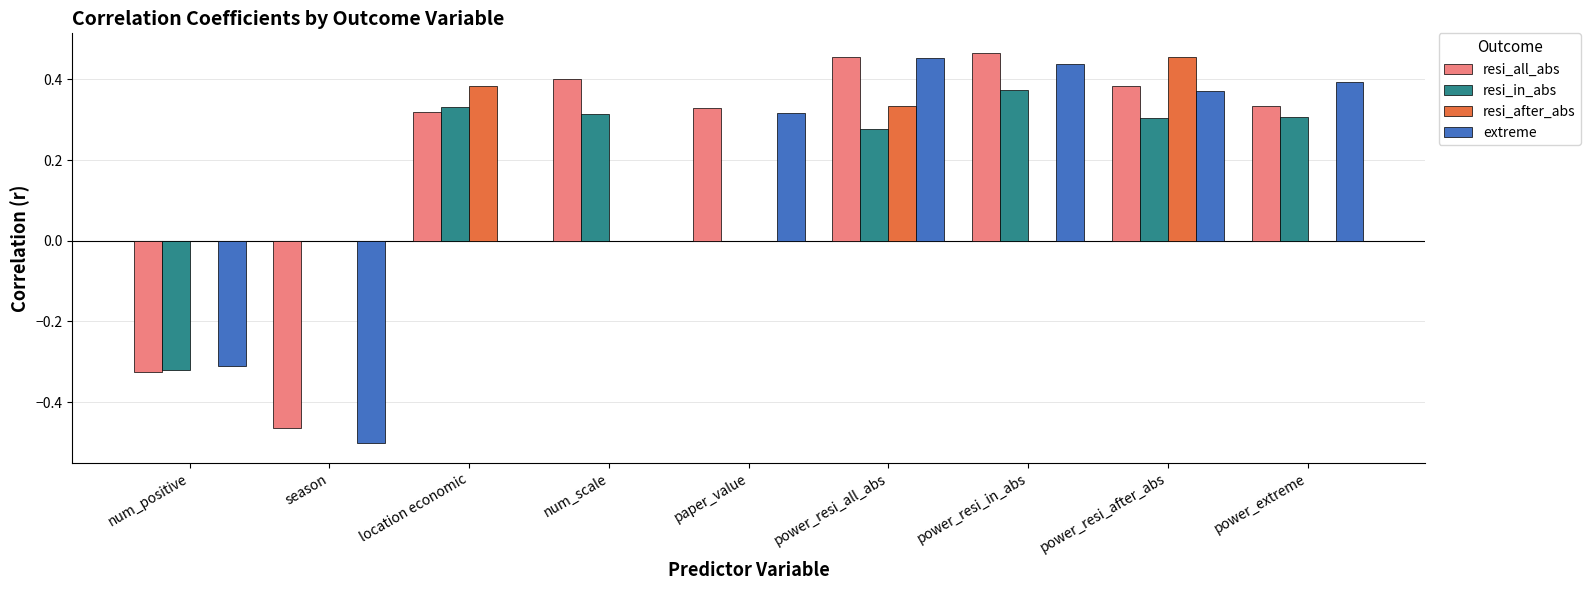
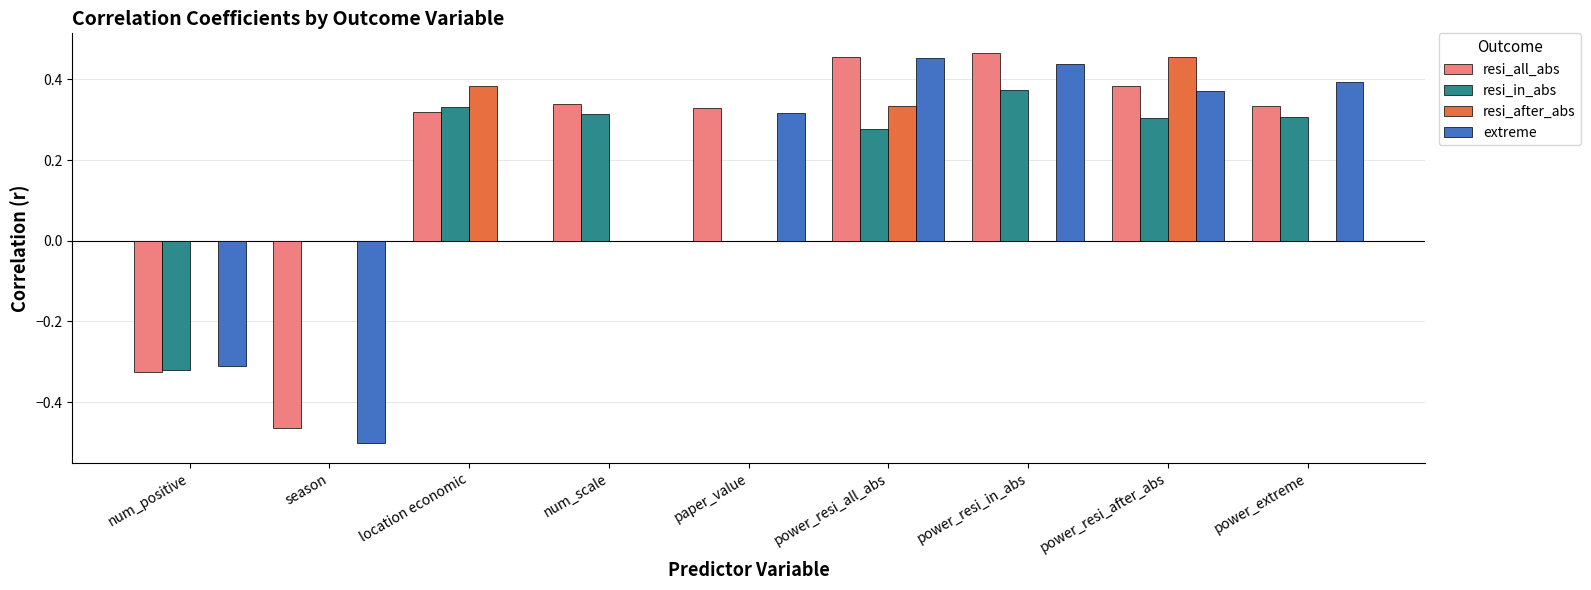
resi_all_abs, num_scale: 0.40 -> 0.34
